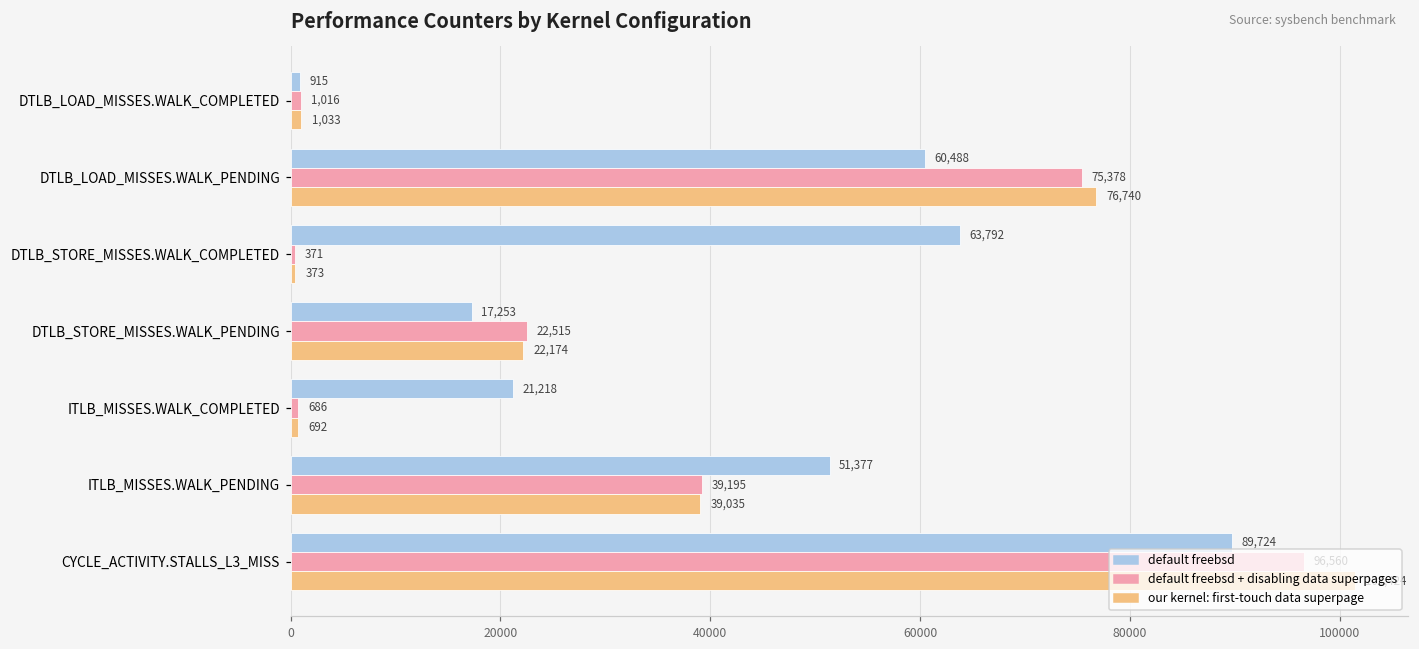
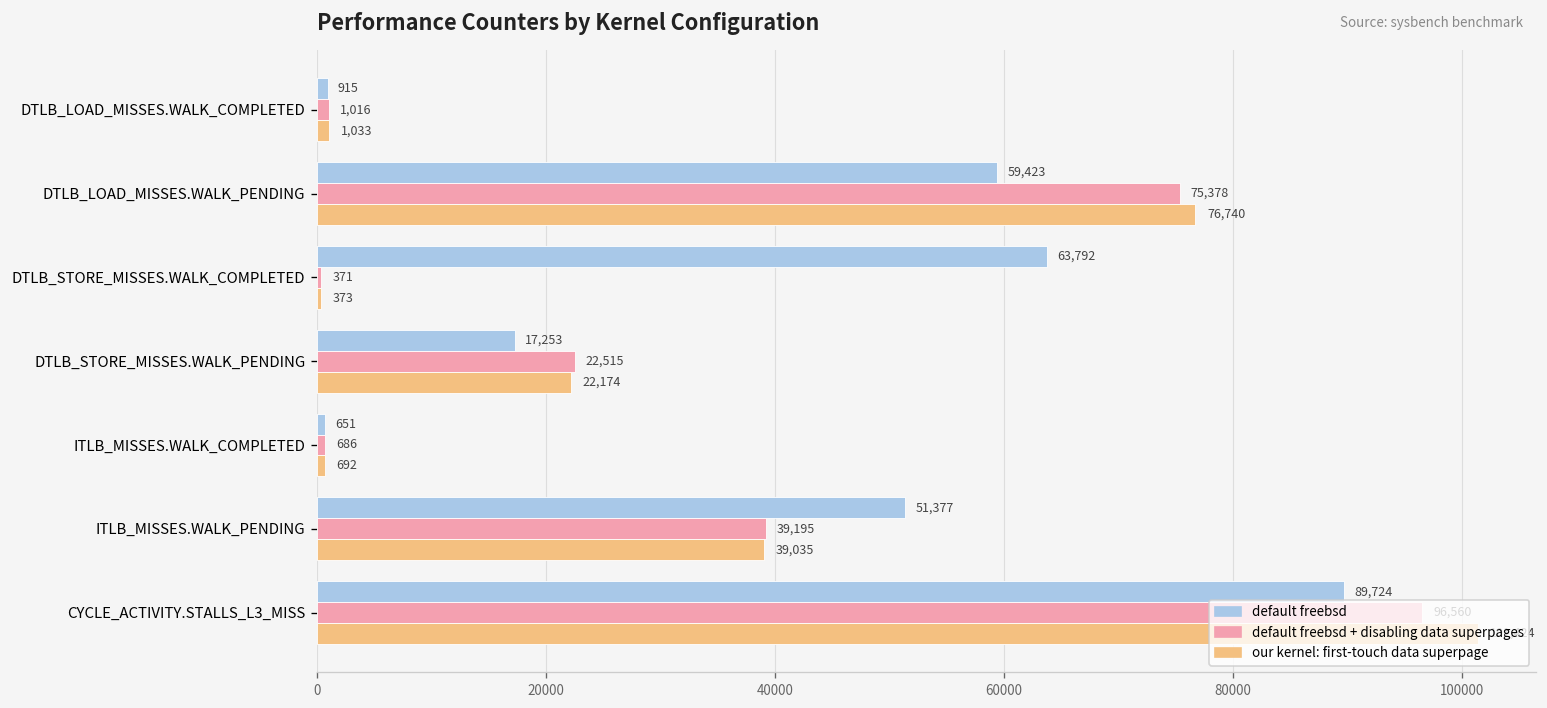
default freebsd, DTLB_LOAD_MISSES.WALK_PENDING: 60,488 -> 59,423
default freebsd, ITLB_MISSES.WALK_COMPLETED: 21,218 -> 651
